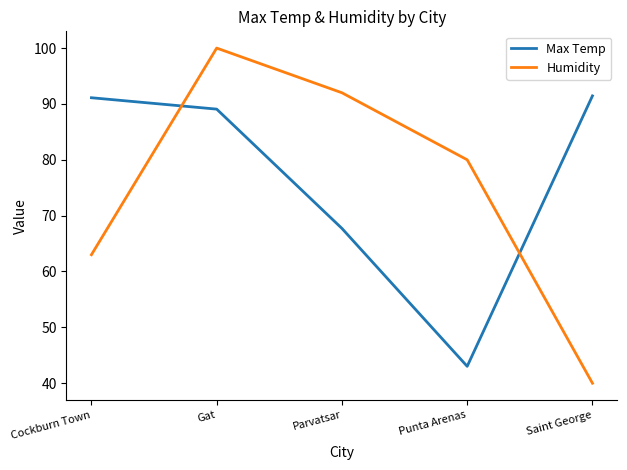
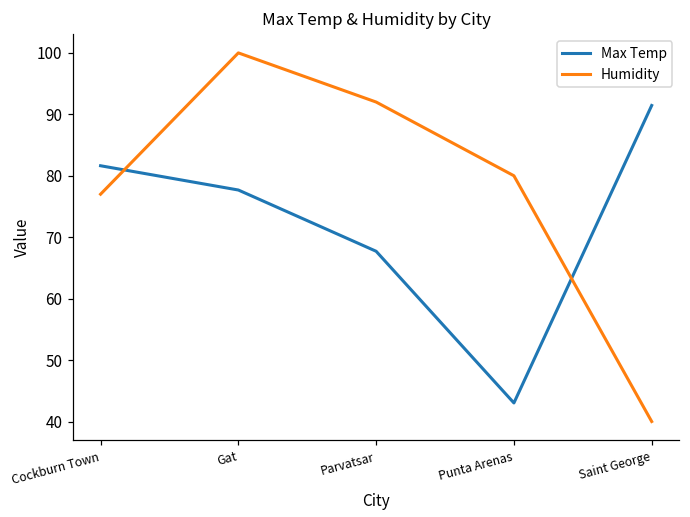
Max Temp, Cockburn Town: 91 -> 82
Humidity, Cockburn Town: 63 -> 77
Max Temp, Gat: 89 -> 78
